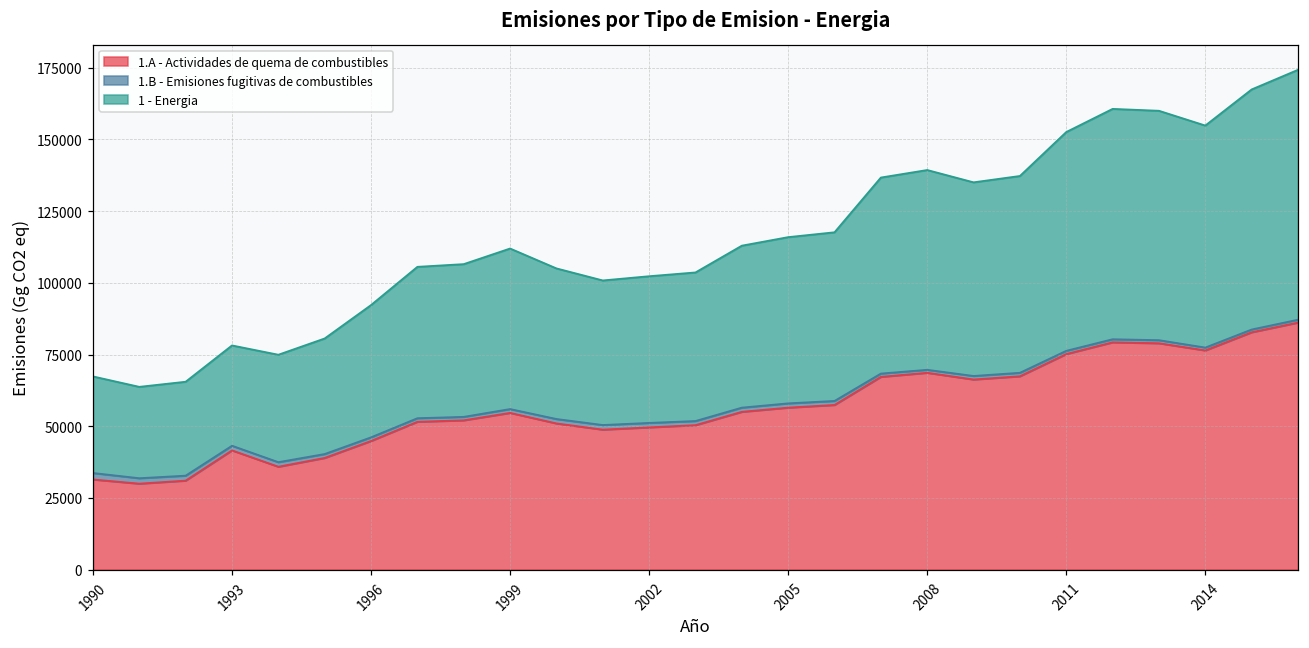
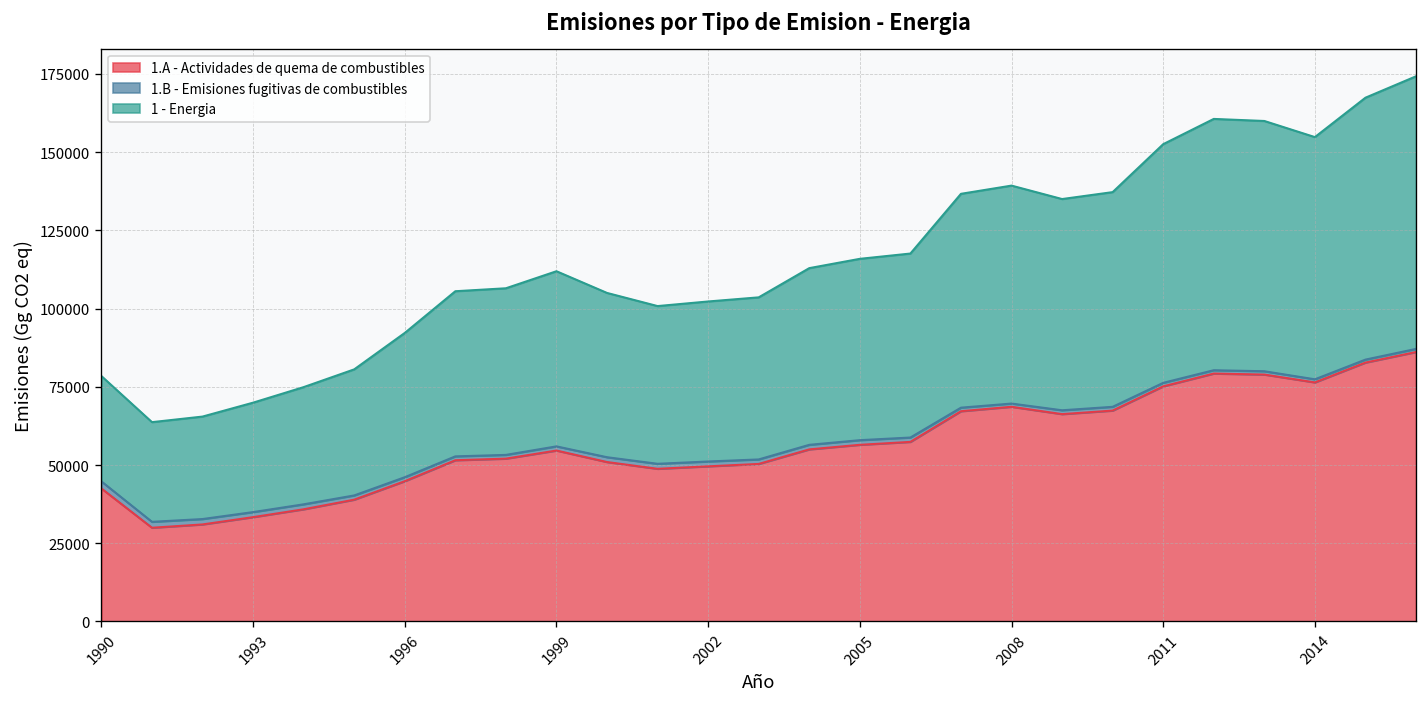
1.A - Actividades de quema de combustibles, 1990: 31000 -> 43000
1.A - Actividades de quema de combustibles, 1993: 42000 -> 33000
